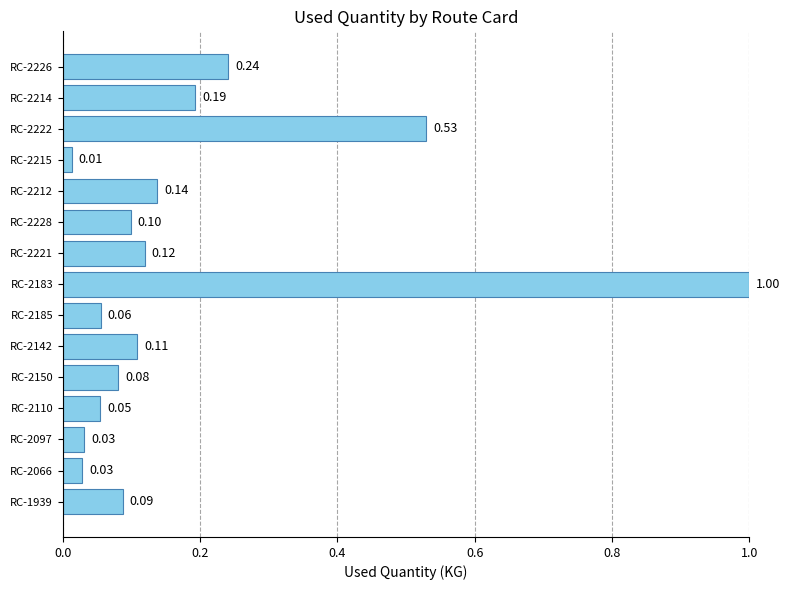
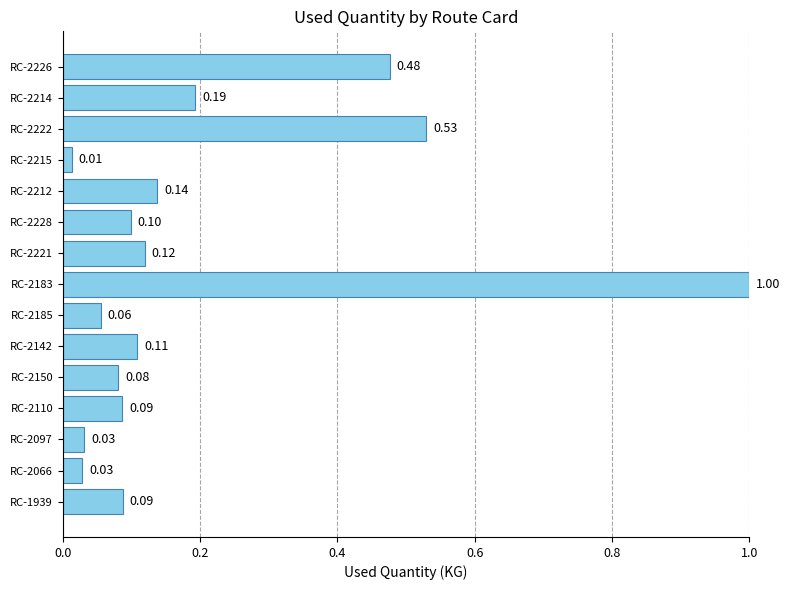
RC-2226: 0.24 -> 0.48
RC-2110: 0.05 -> 0.09
